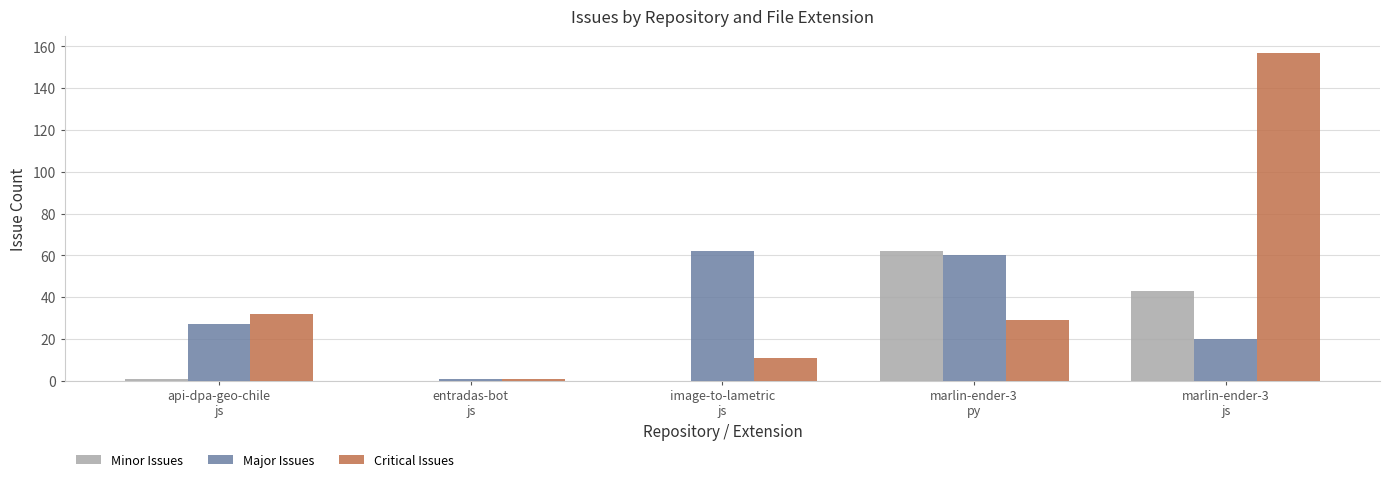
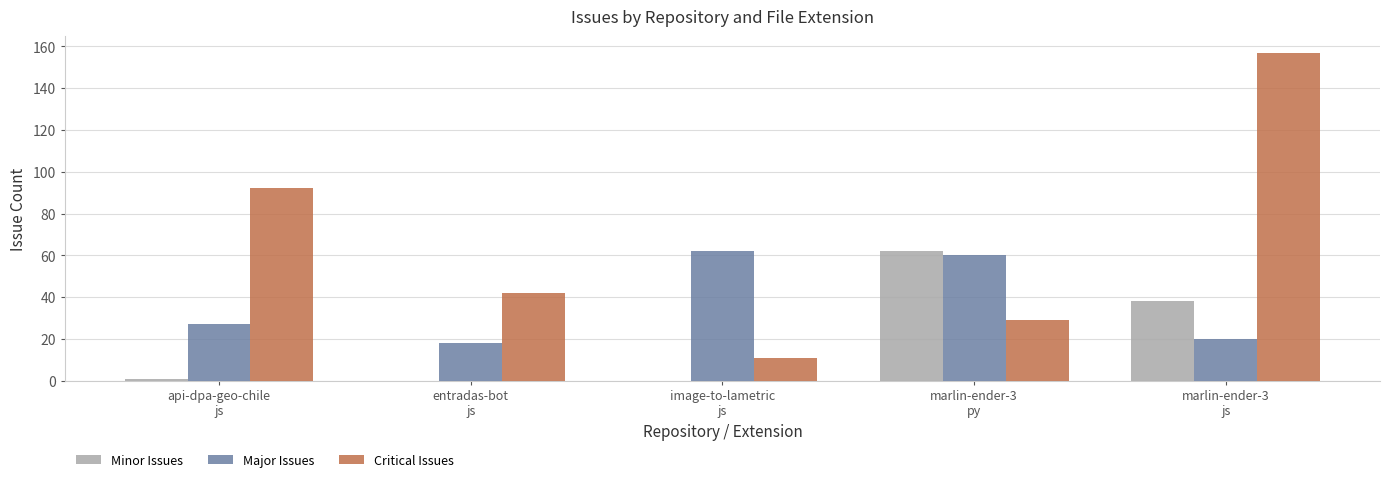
Critical Issues, api-dpa-geo-chile js: 32 -> 92
Major Issues, entradas-bot js: 1 -> 18
Critical Issues, entradas-bot js: 1 -> 42
Minor Issues, marlin-ender-3 js: 43 -> 38
